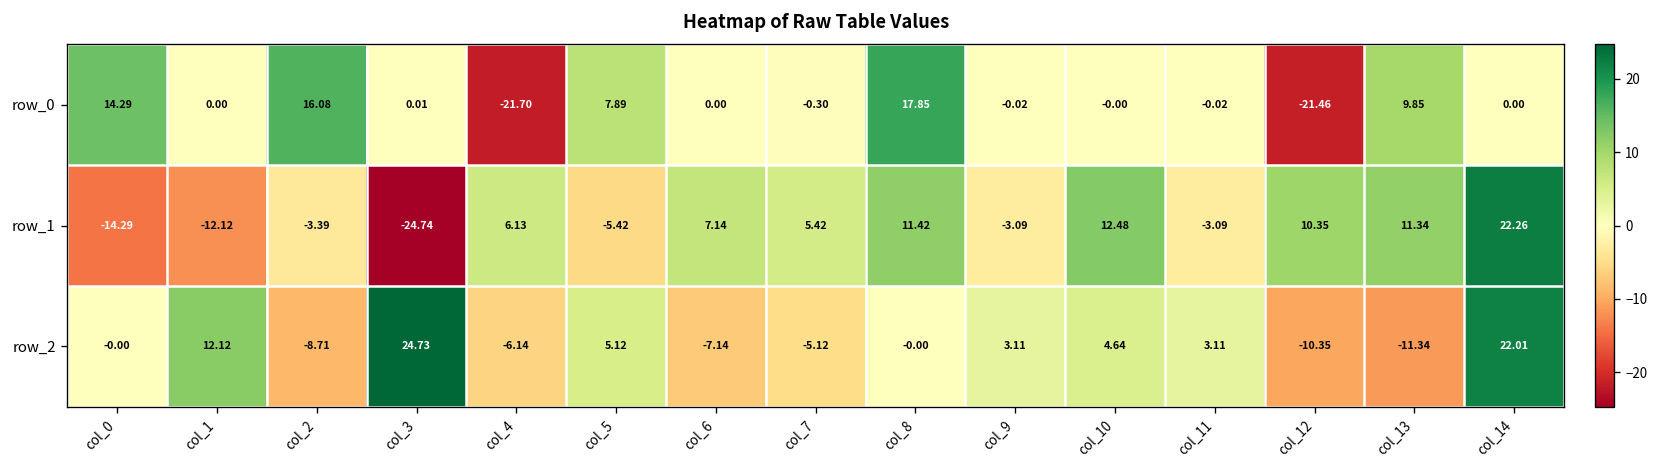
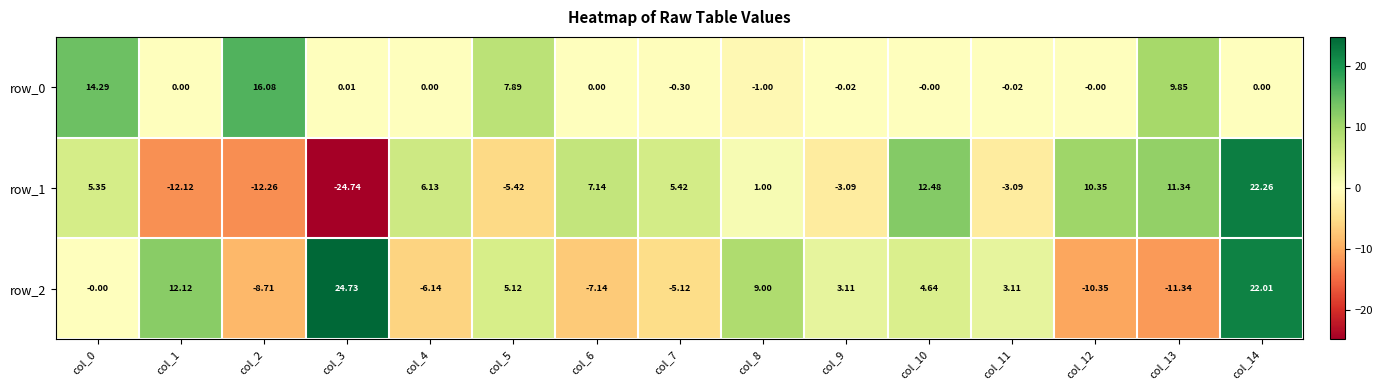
row_0, col_4: -21.70 -> 0.00
row_0, col_8: 17.85 -> -1.00
row_0, col_12: -21.46 -> -0.00
row_1, col_0: -14.29 -> 5.35
row_1, col_2: -3.39 -> -12.26
row_1, col_8: 11.42 -> 1.00
row_2, col_8: -0.00 -> 9.00
